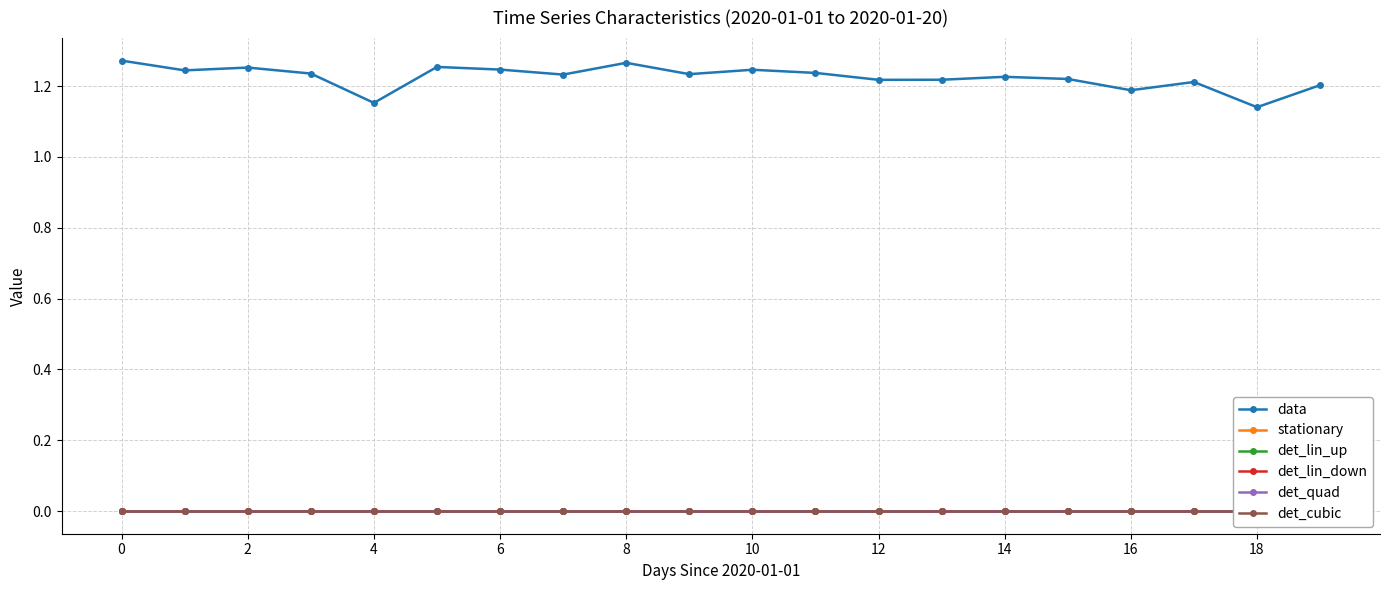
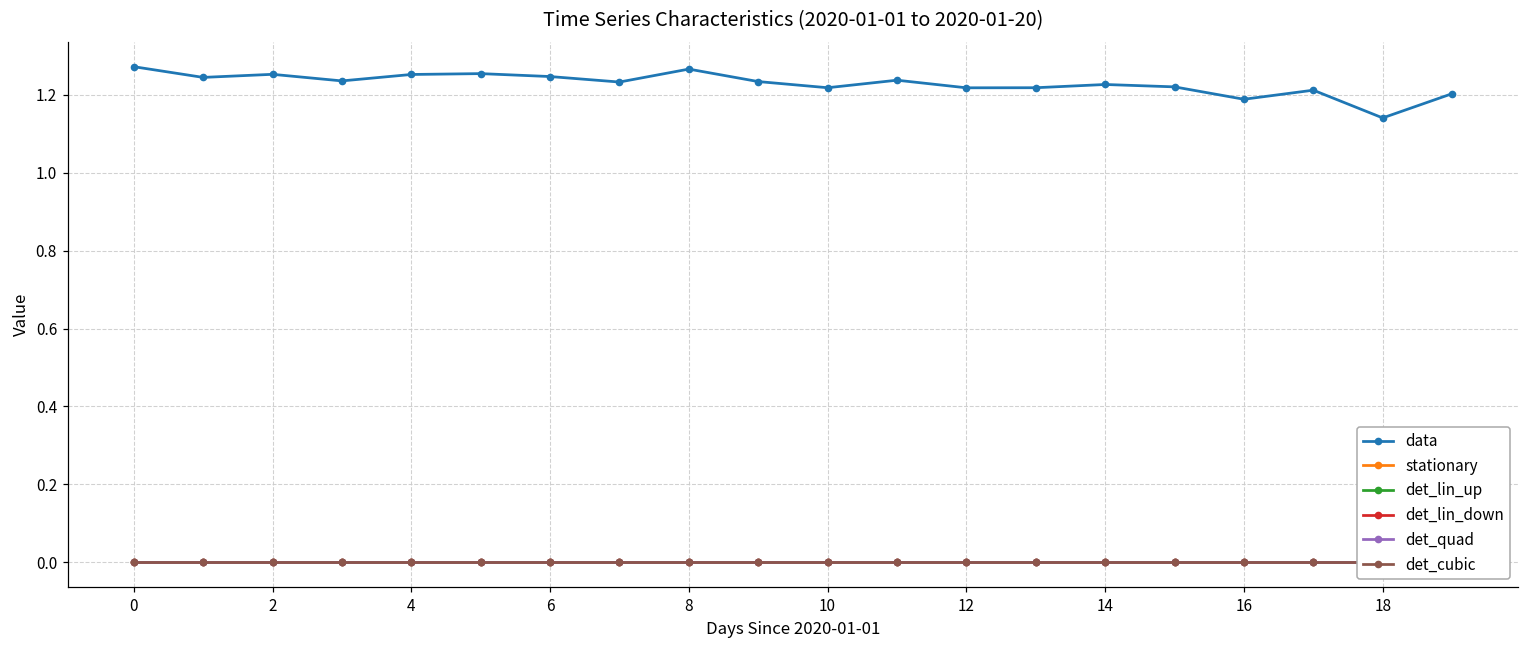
data, 4: 1.15 -> 1.25
data, 10: 1.25 -> 1.22
